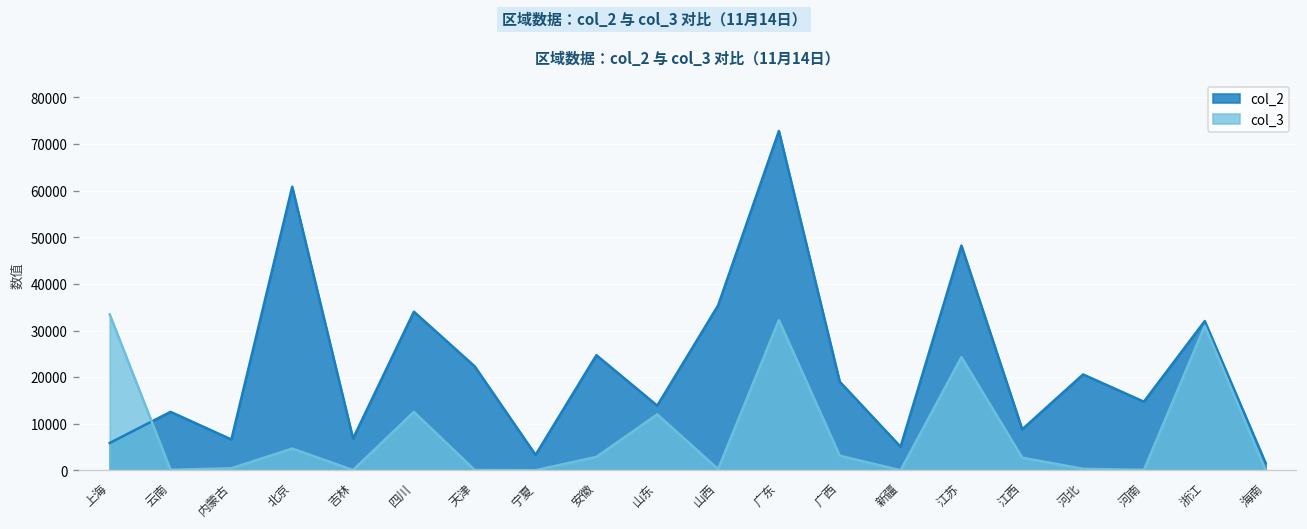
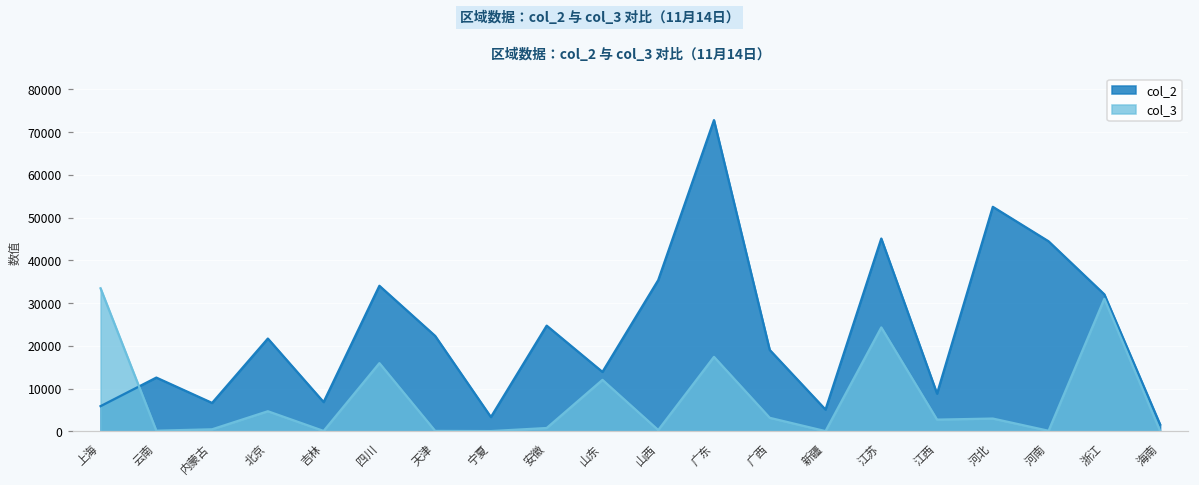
col_2, 北京: 61000 -> 22000
col_3, 四川: 13000 -> 16000
col_3, 安徽: 3000 -> 1000
col_3, 广东: 32000 -> 17000
col_2, 江苏: 48000 -> 45000
col_2, 河北: 21000 -> 53000
col_3, 河北: 0 -> 3000
col_2, 河南: 15000 -> 44000
